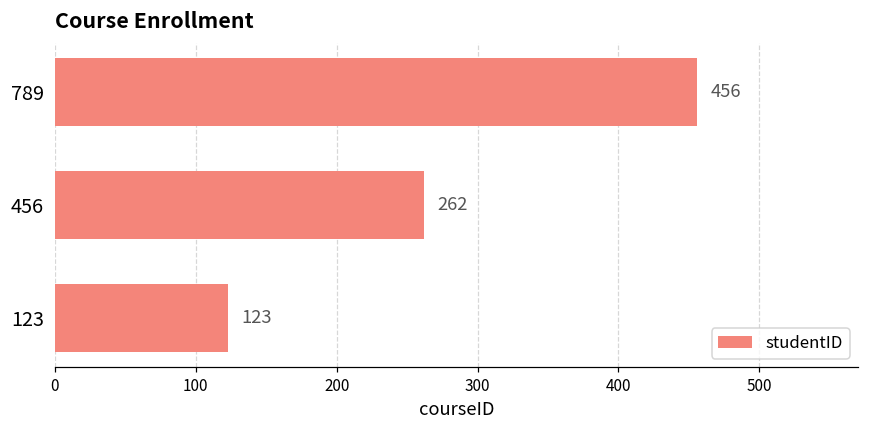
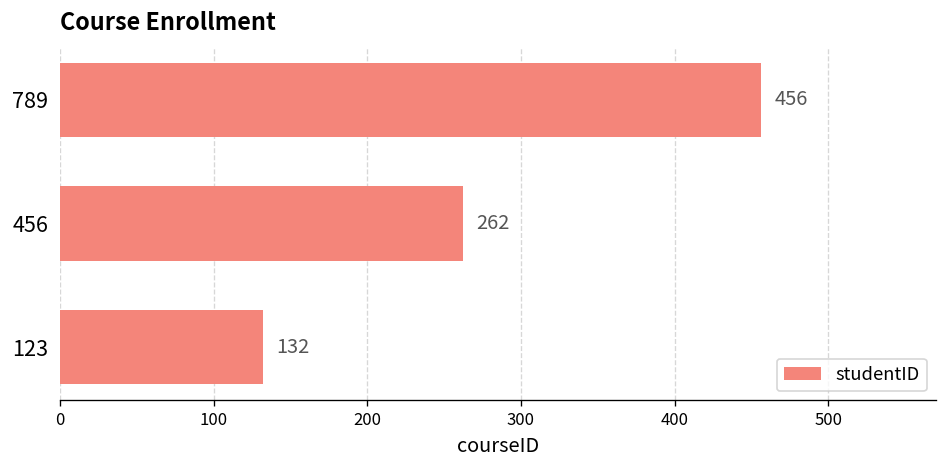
123: 123 -> 132
